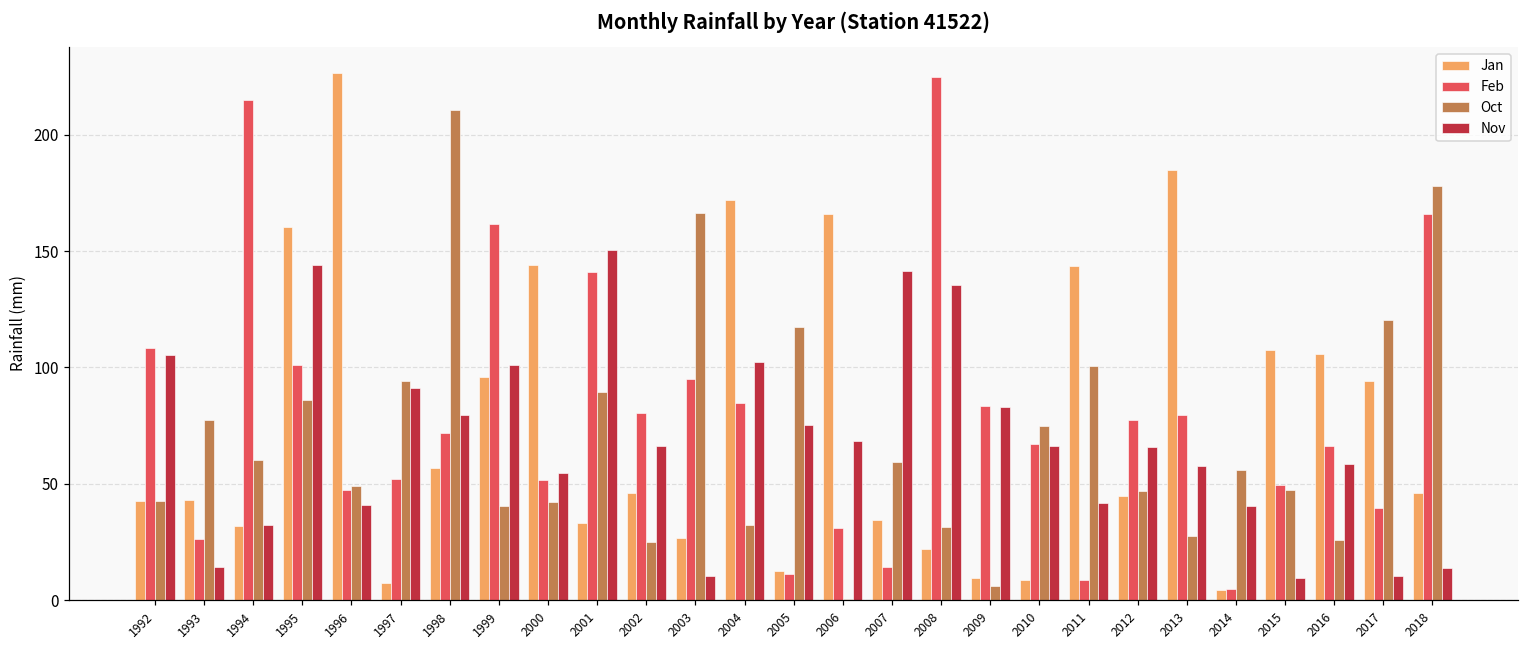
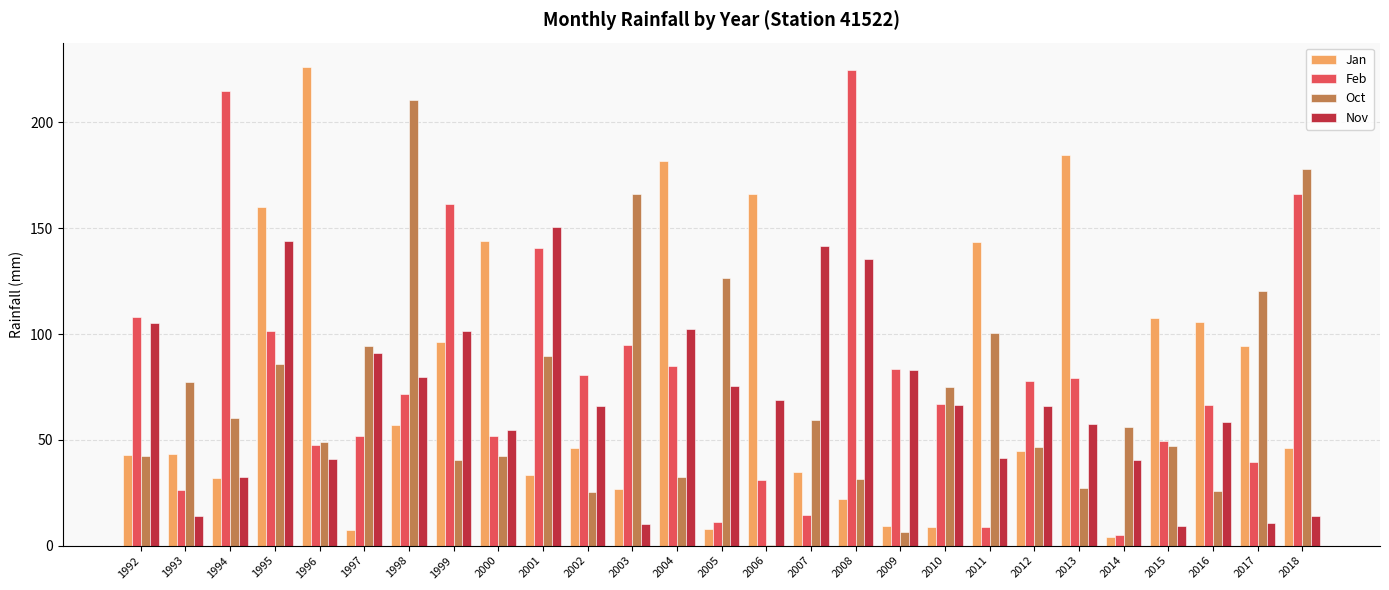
Jan, 2004: 172 -> 182
Jan, 2005: 12 -> 8
Oct, 2005: 117 -> 126
